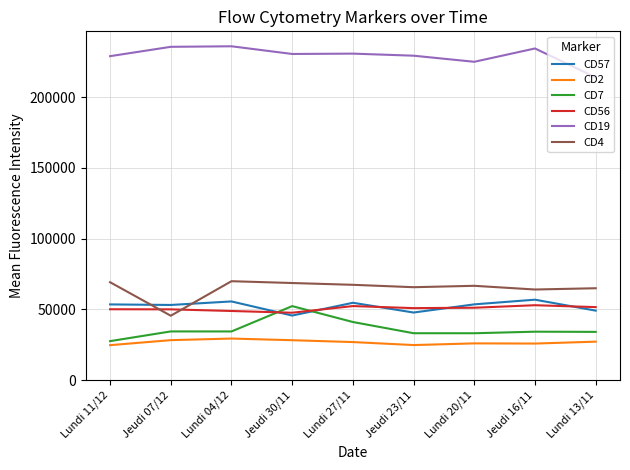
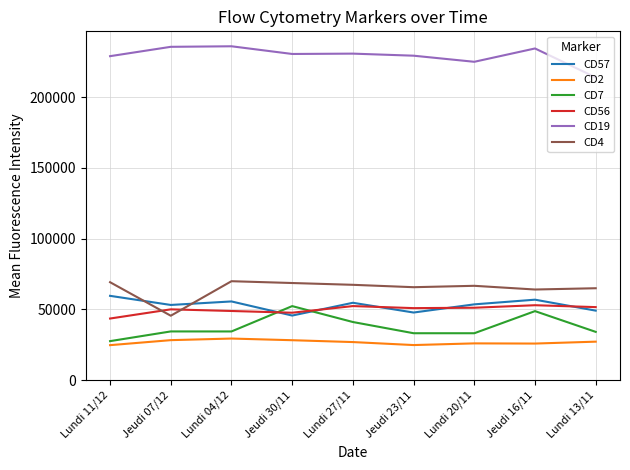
CD57, Lundi 11/12: 54000 -> 60000
CD56, Lundi 11/12: 50000 -> 44000
CD7, Jeudi 16/11: 34000 -> 49000
